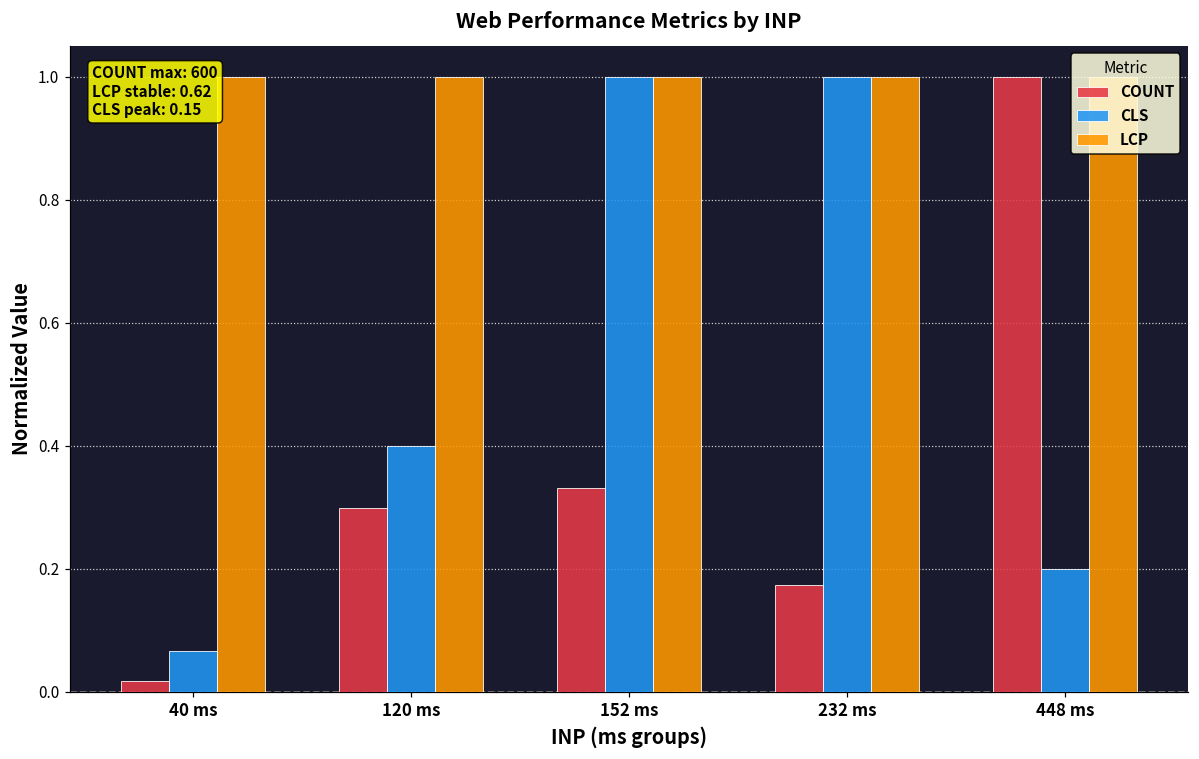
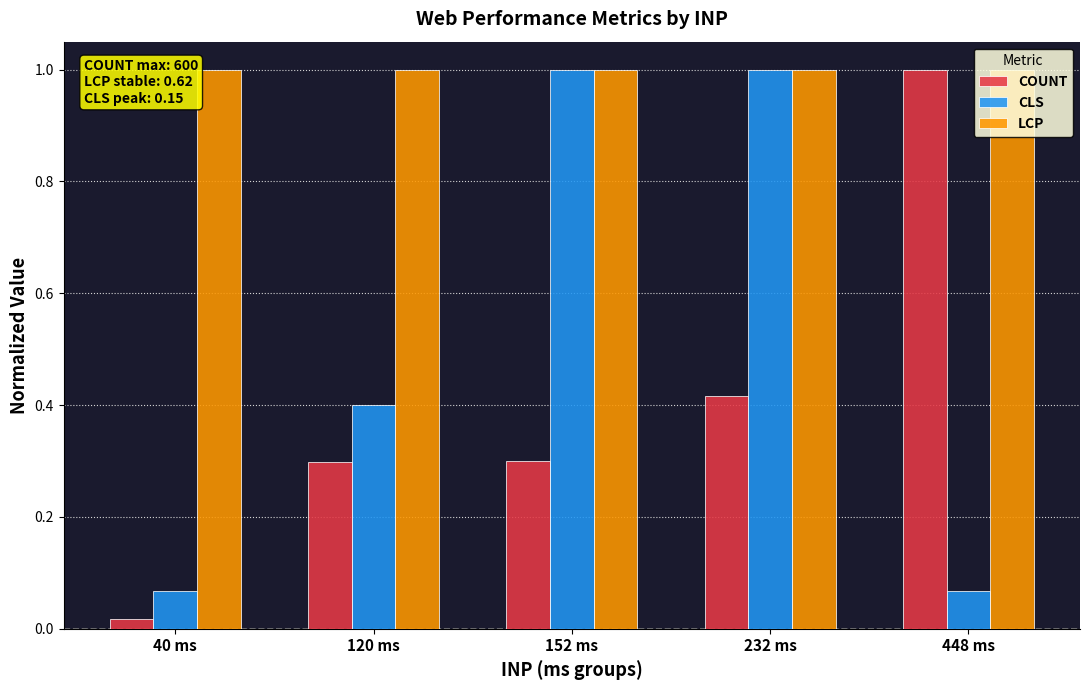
COUNT, 152 ms: 0.33 -> 0.30
COUNT, 232 ms: 0.17 -> 0.42
CLS, 448 ms: 0.20 -> 0.07
